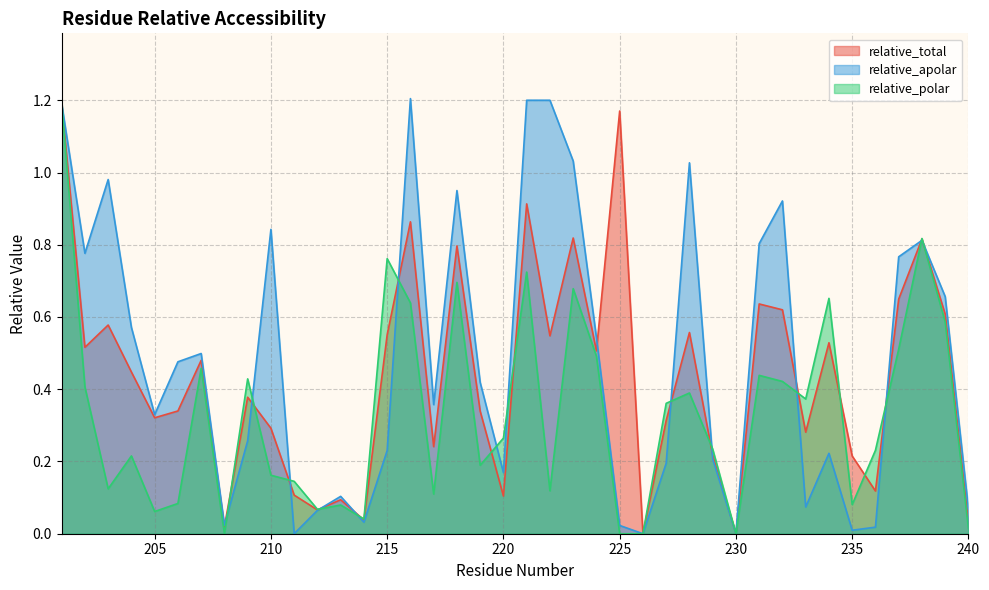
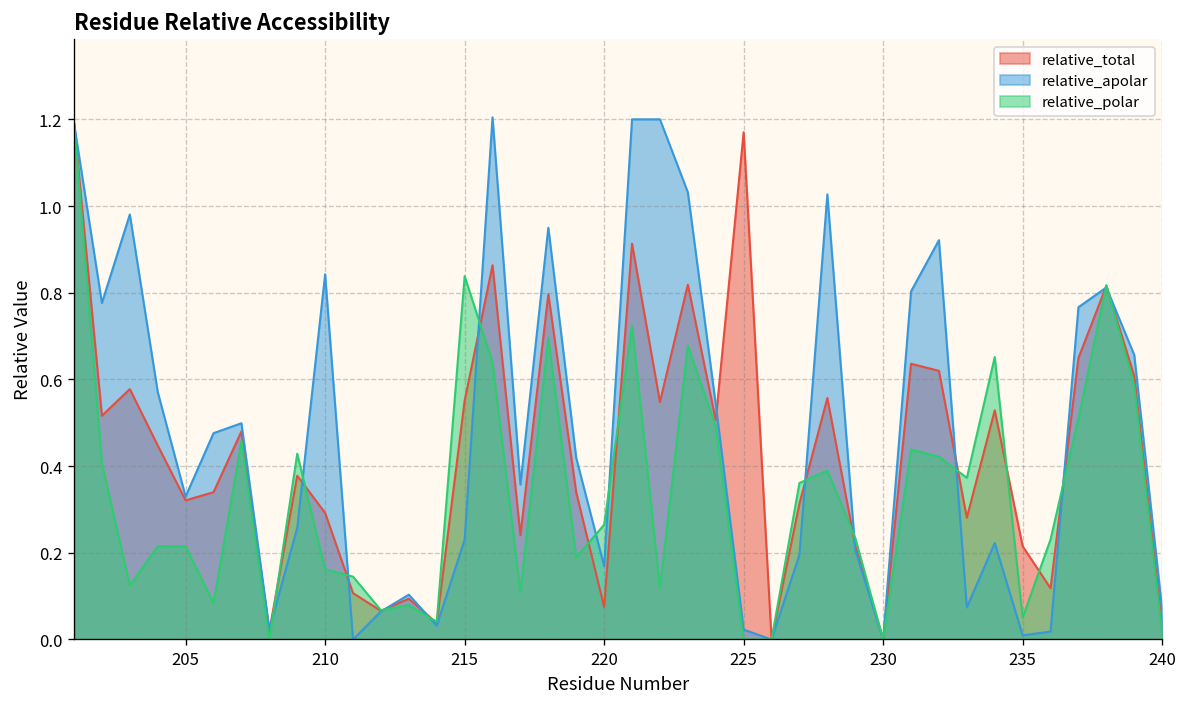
relative_polar, 205: 0.06 -> 0.21
relative_polar, 215: 0.76 -> 0.84
relative_total, 220: 0.10 -> 0.08
relative_polar, 235: 0.08 -> 0.05
